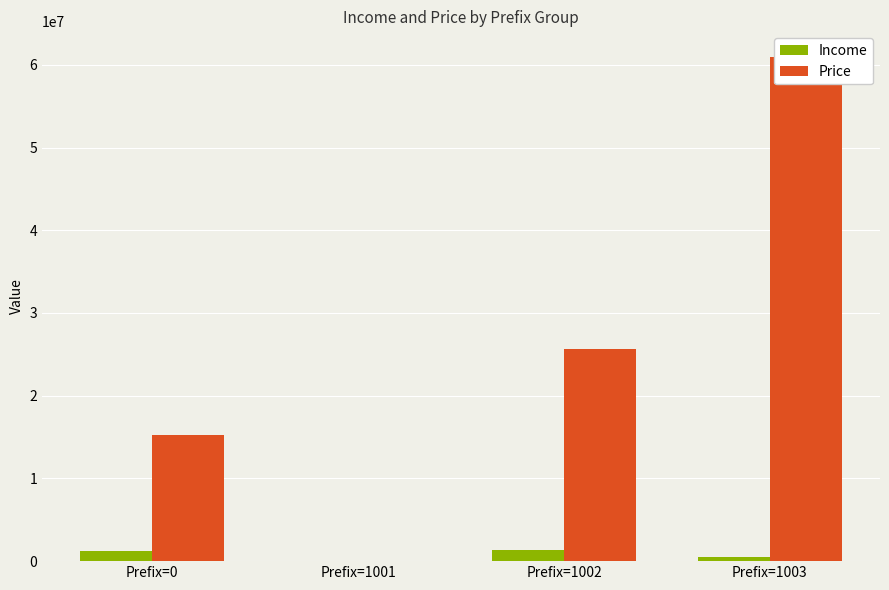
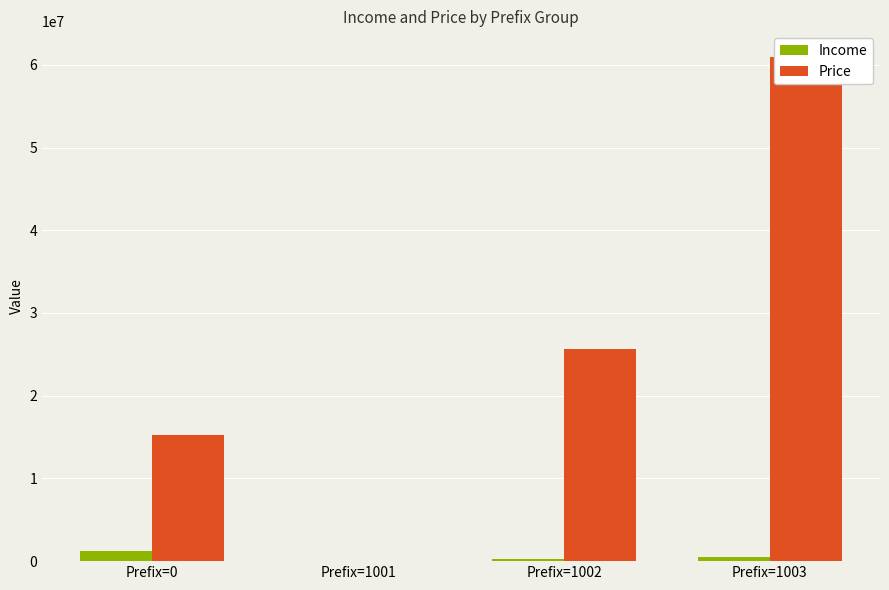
Income, Prefix=1002: 1000000 -> 0
